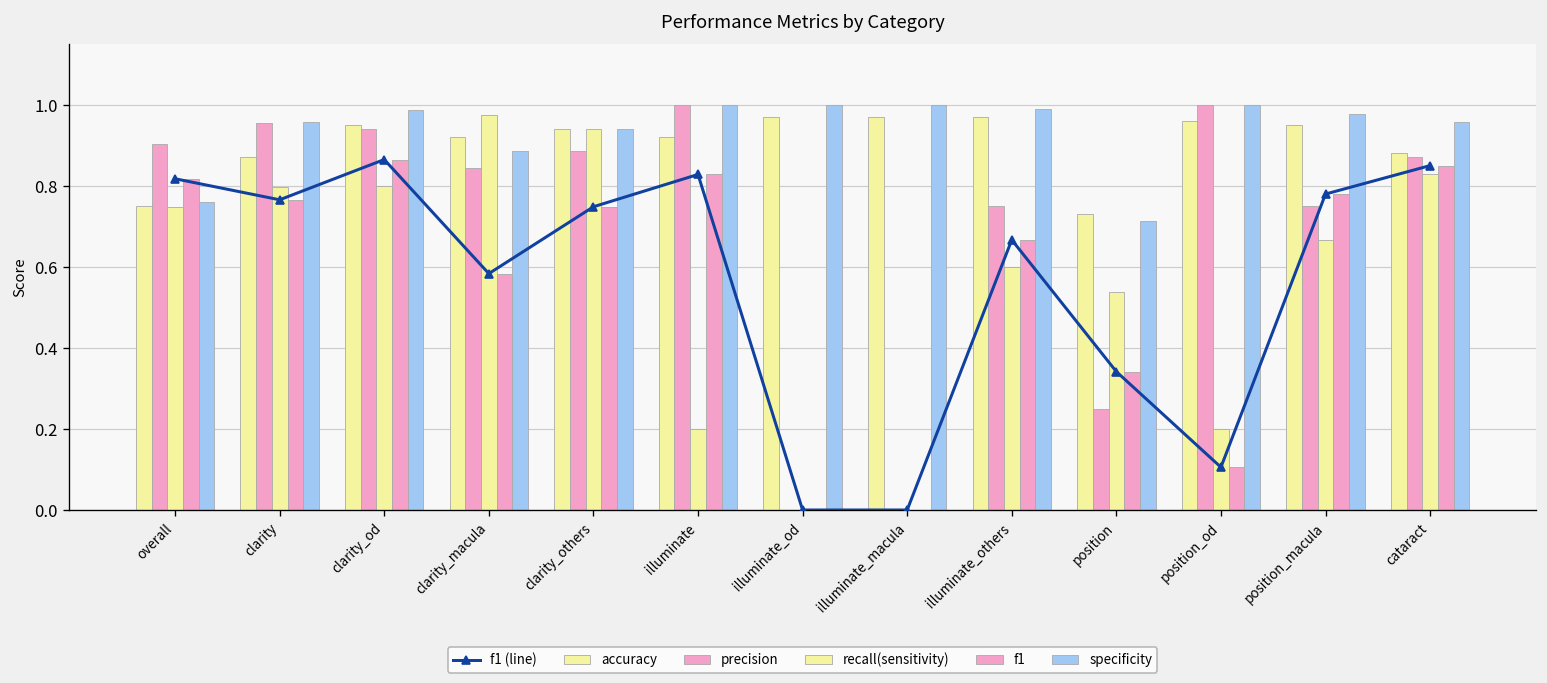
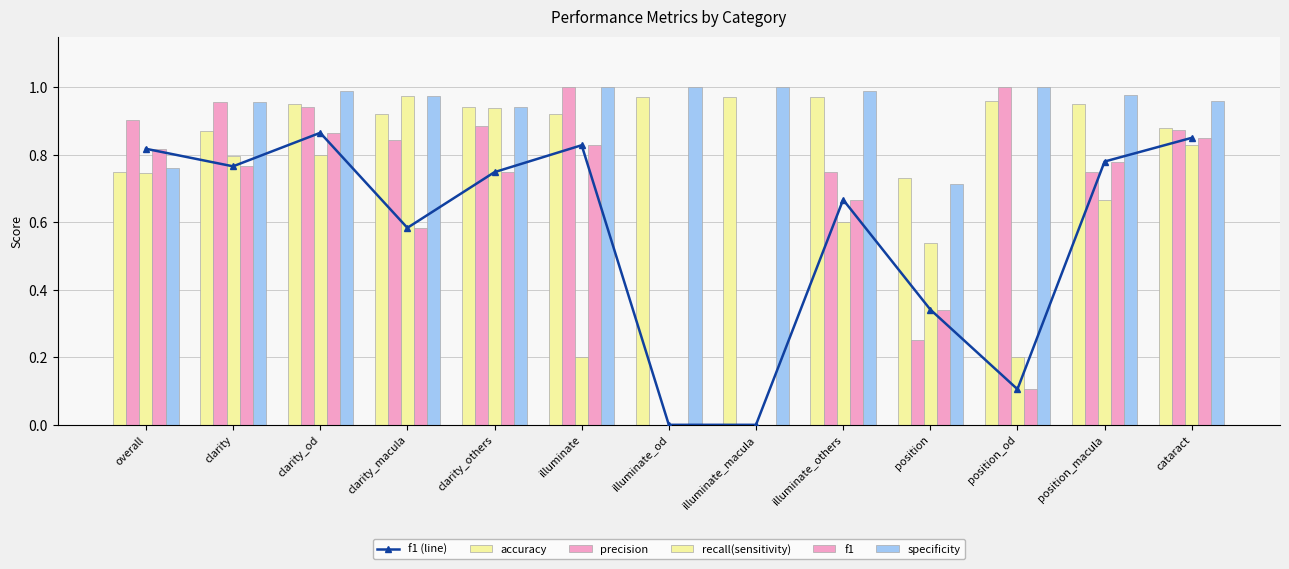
specificity, clarity_macula: 0.89 -> 0.97
